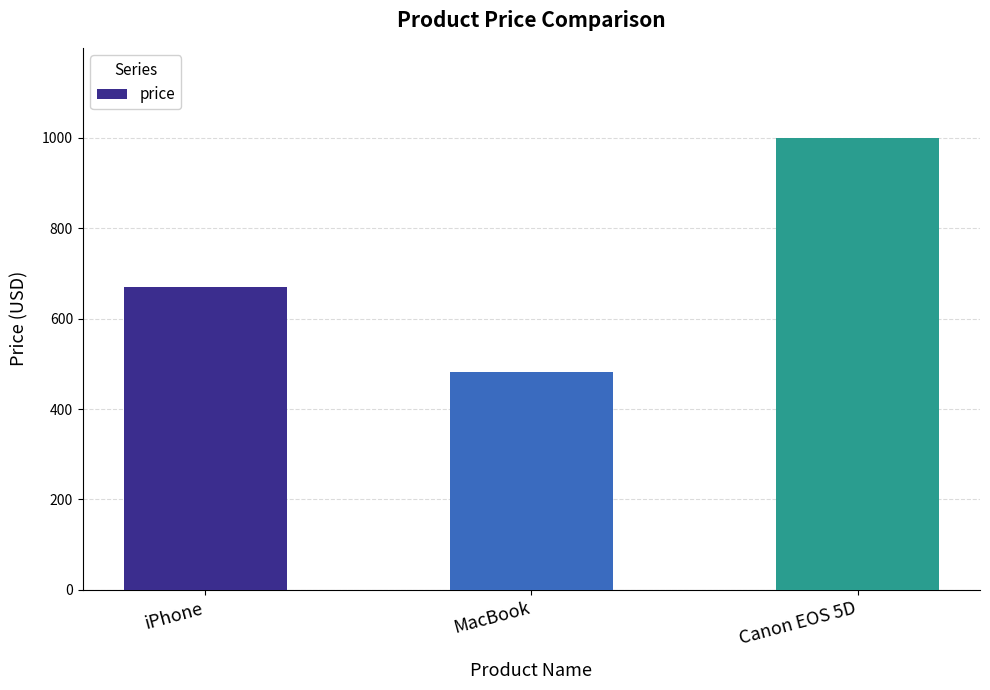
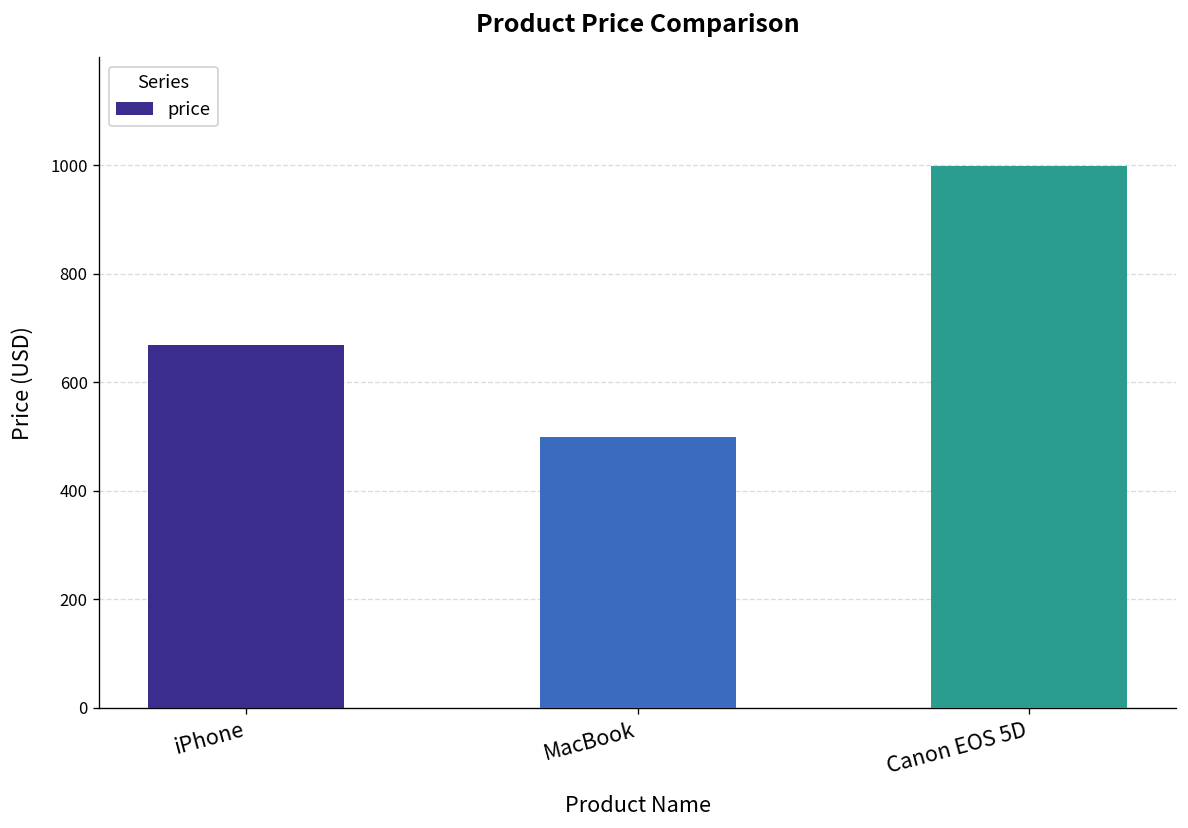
MacBook: 480 -> 500
